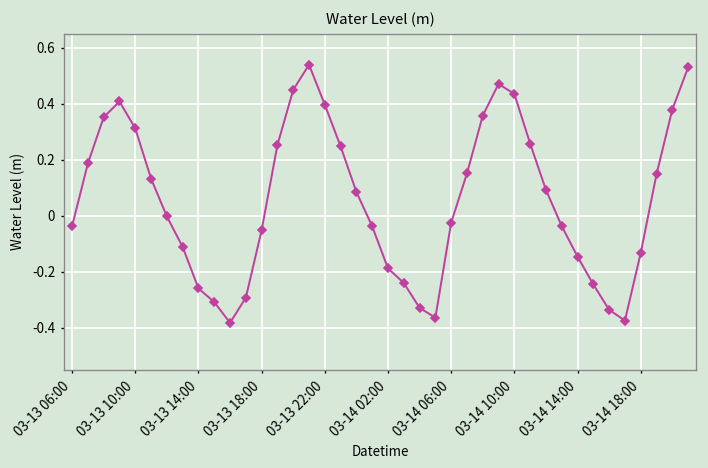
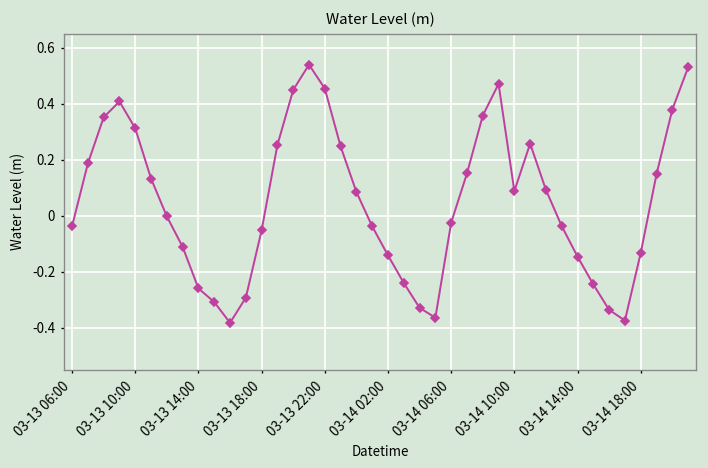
03-13 22:00: 0.40 -> 0.46
03-14 02:00: -0.19 -> -0.14
03-14 10:00: 0.44 -> 0.09
